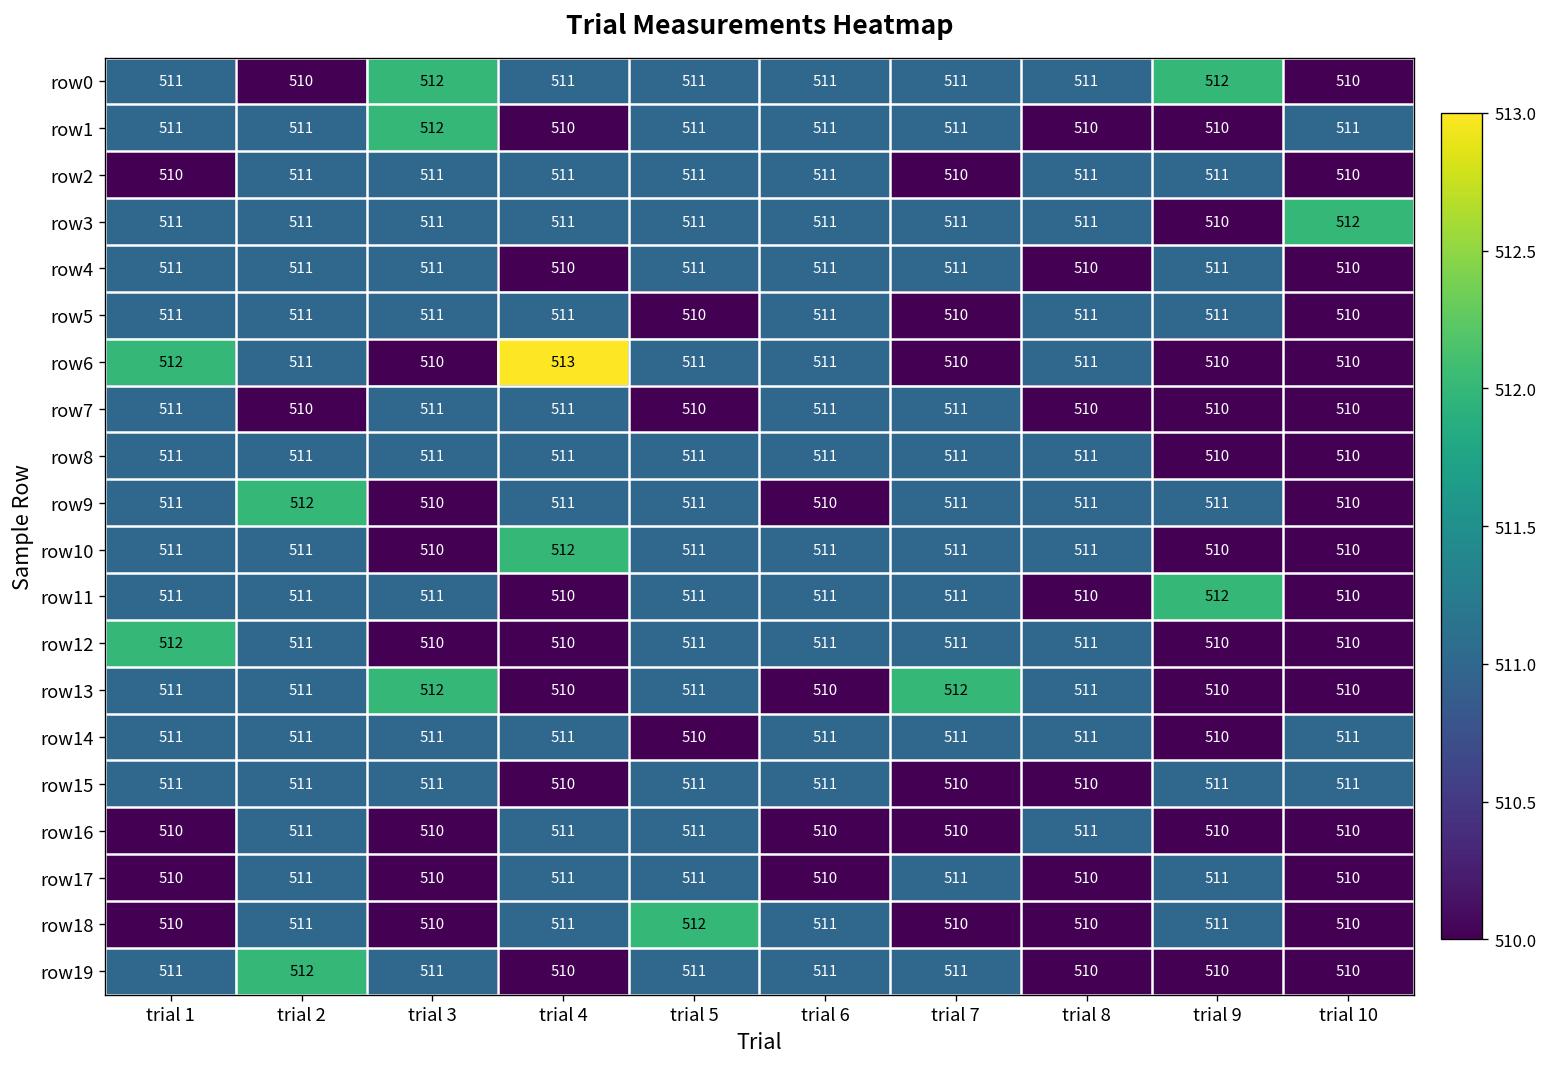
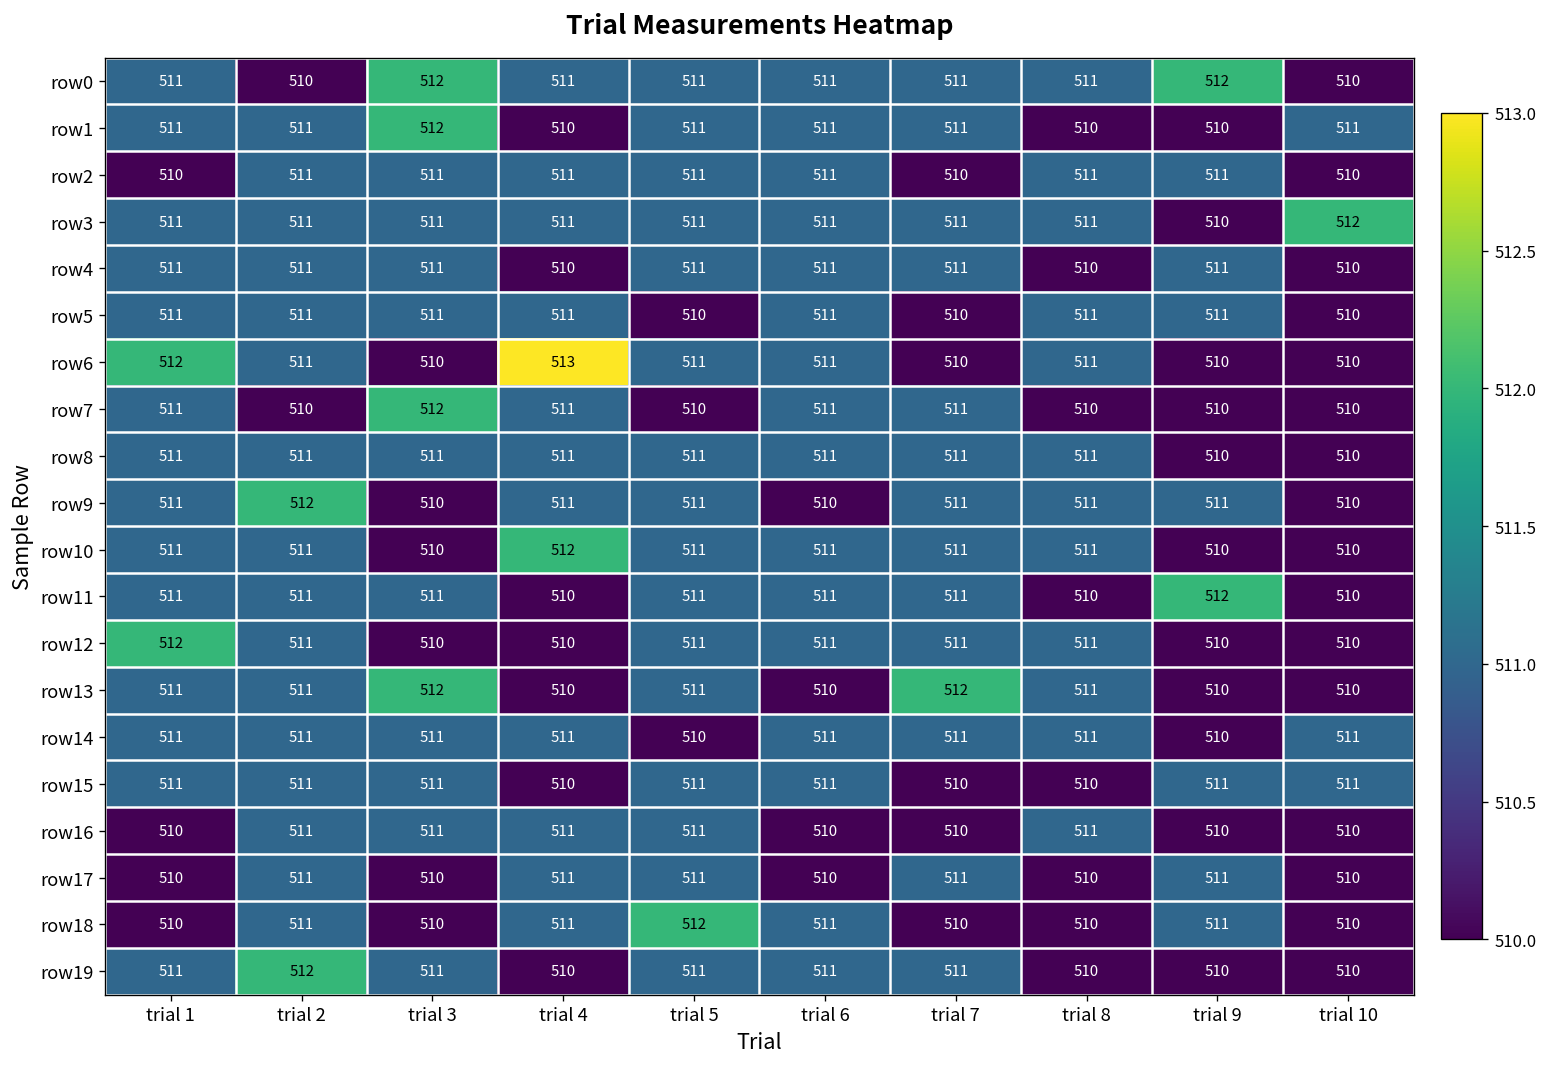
row7, trial 3: 511 -> 512
row16, trial 3: 510 -> 511
